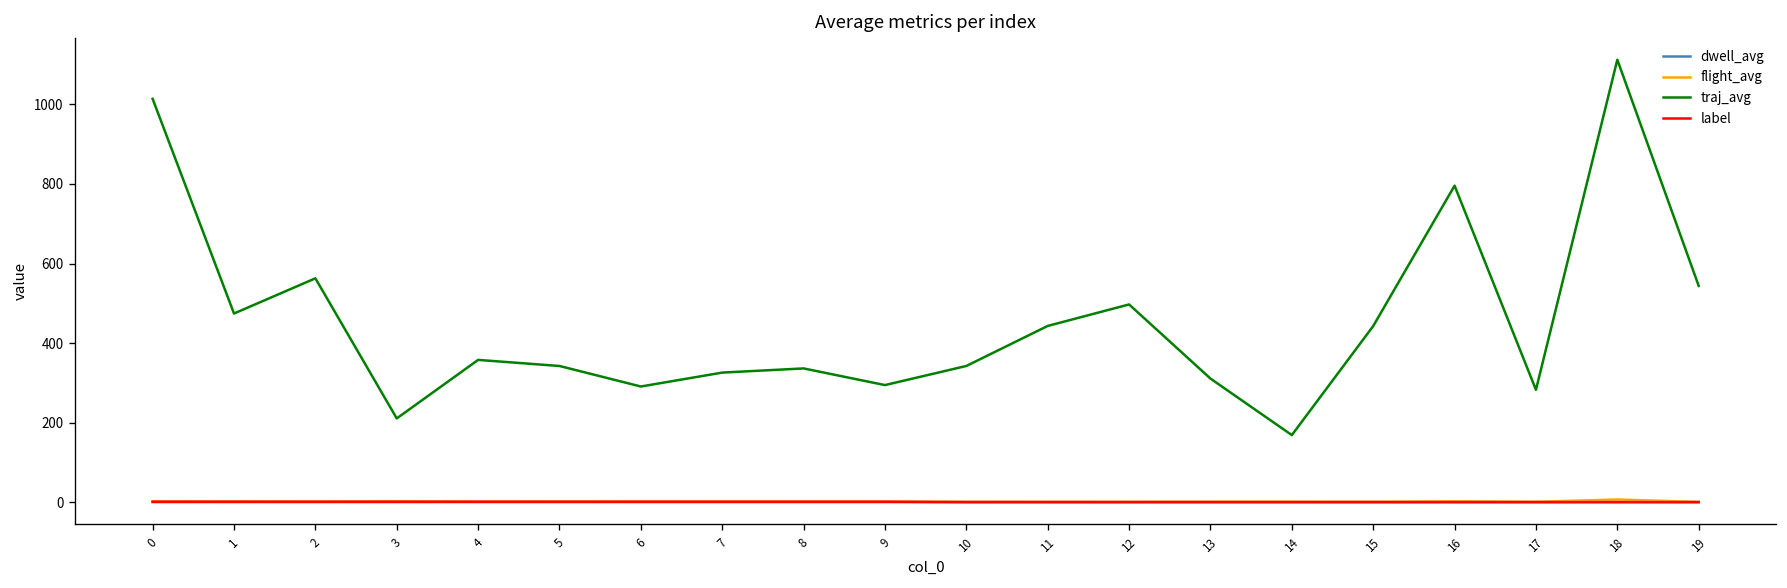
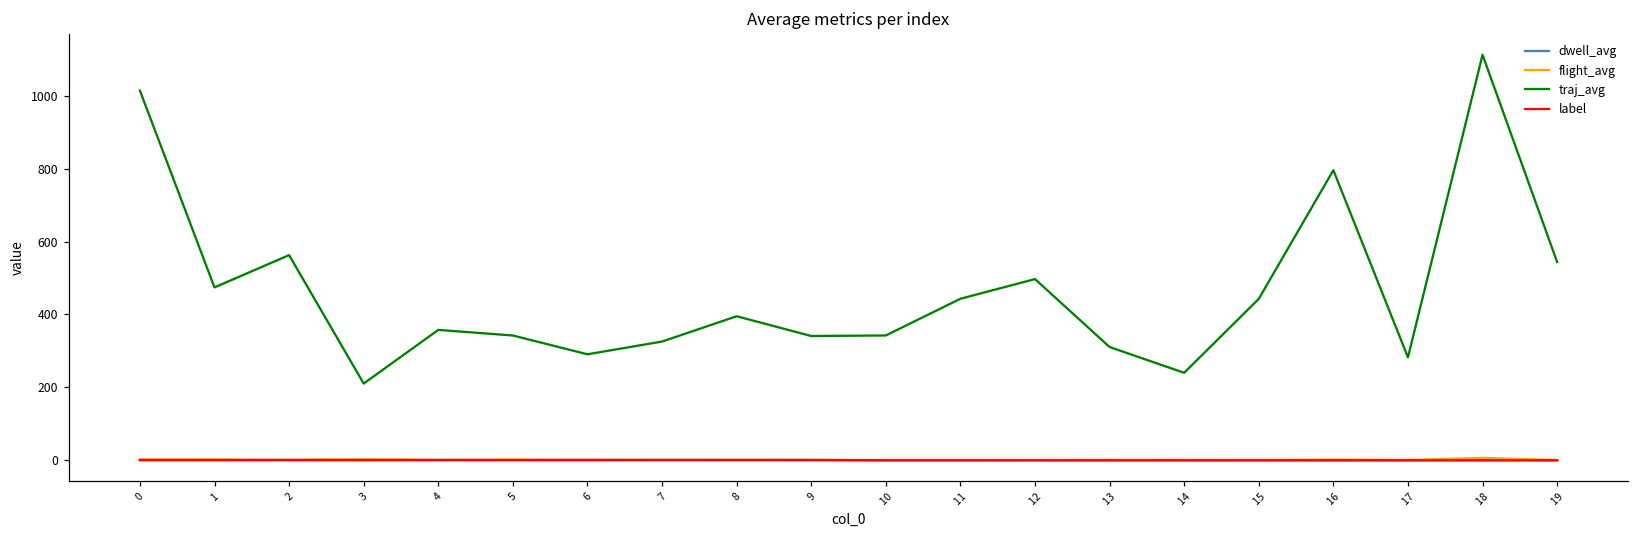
traj_avg, 8: 340 -> 400
traj_avg, 9: 290 -> 340
traj_avg, 14: 170 -> 240
